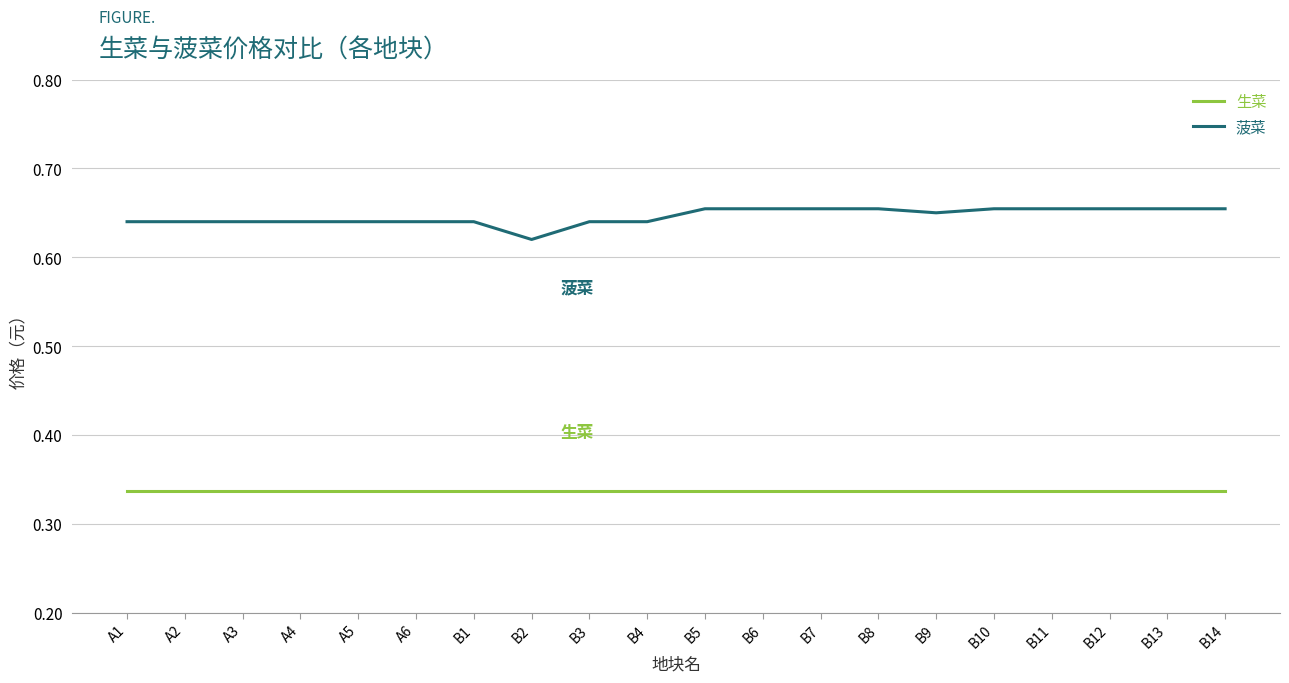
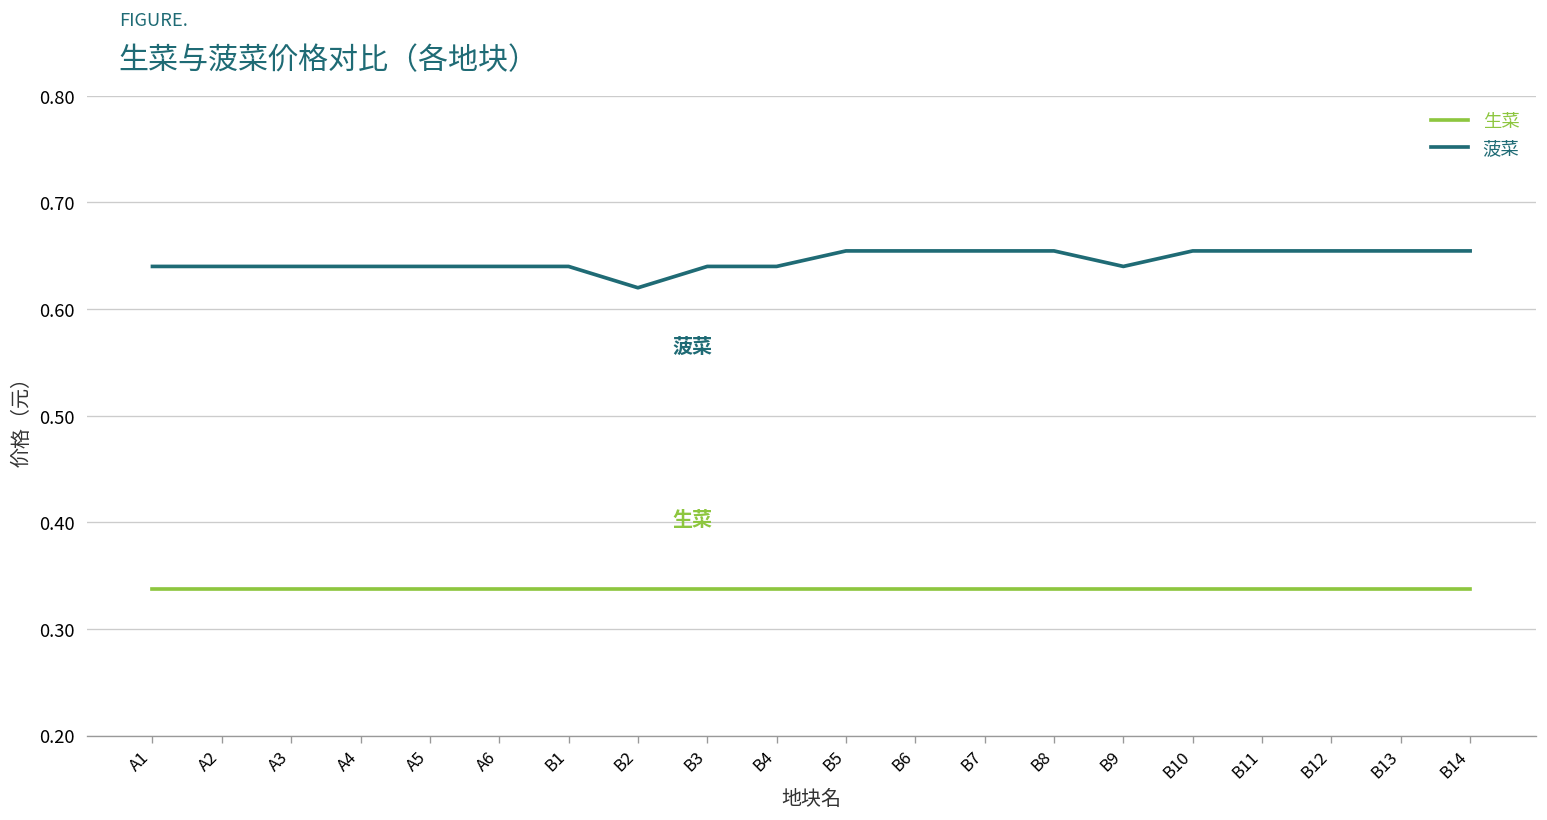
菠菜, B9: 0.65 -> 0.64
